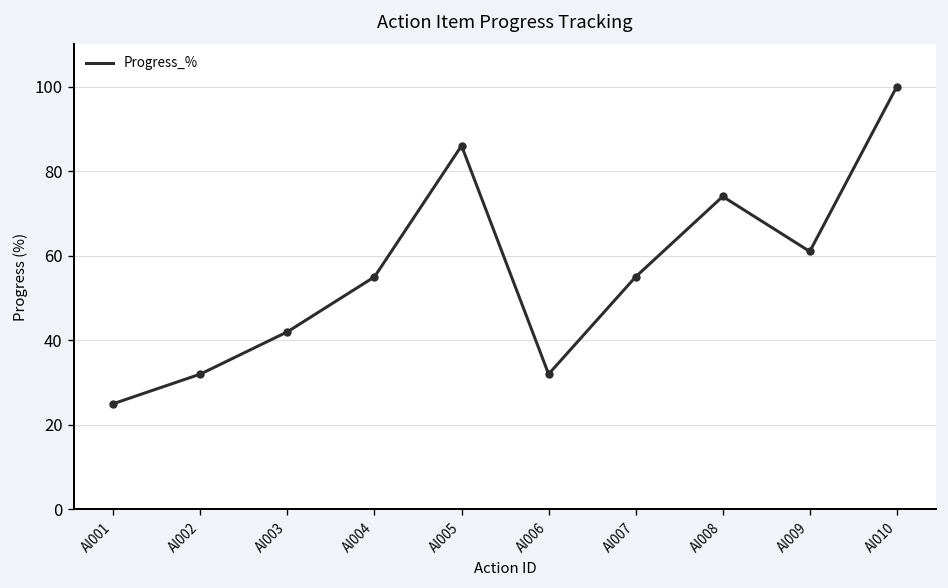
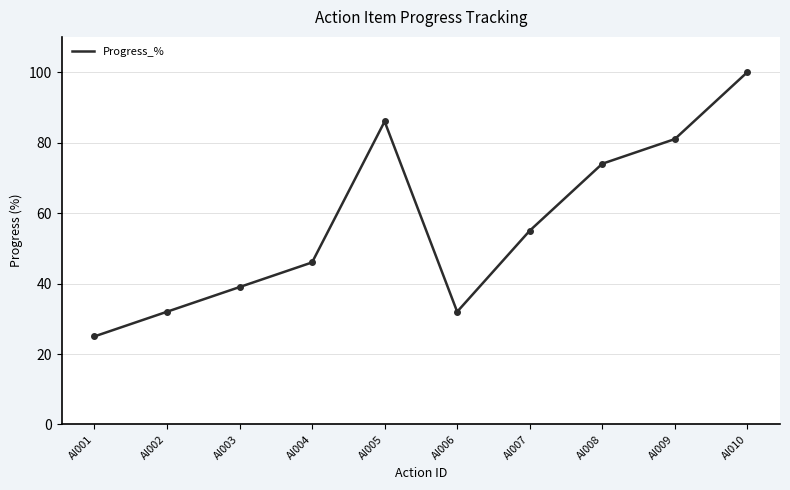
AI003: 42 -> 39
AI004: 55 -> 46
AI009: 61 -> 81
